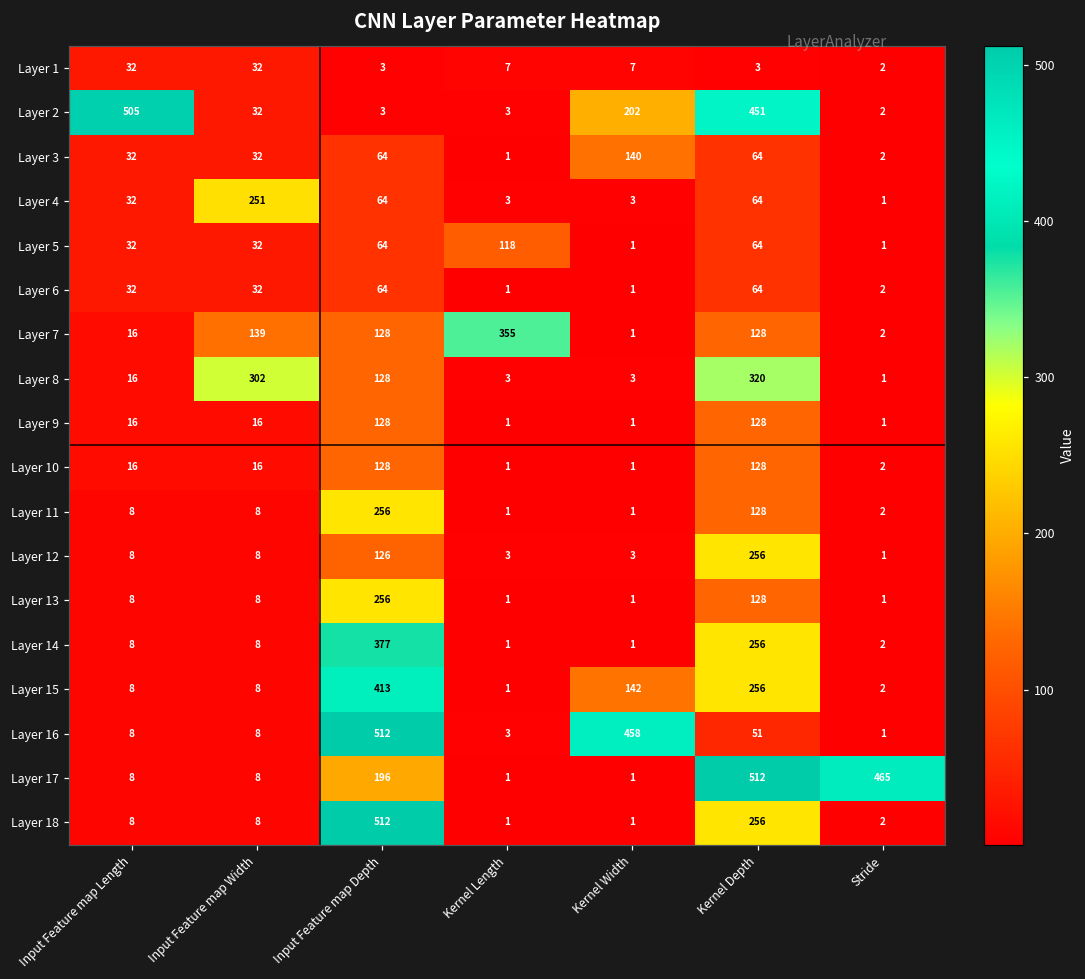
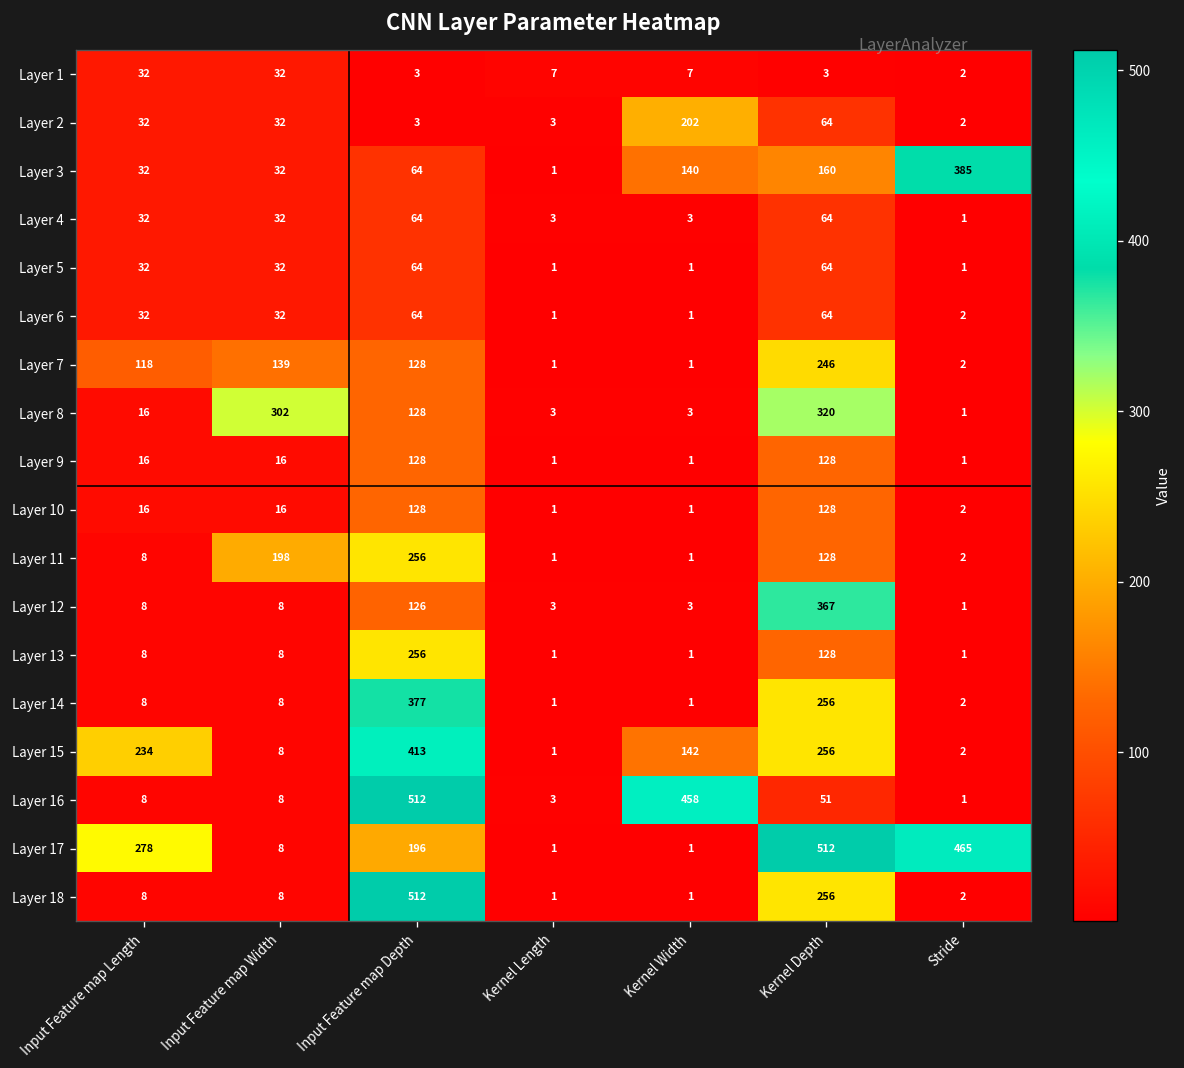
Layer 2, Input Feature map Length: 505 -> 32
Layer 2, Kernel Depth: 451 -> 64
Layer 3, Kernel Depth: 64 -> 160
Layer 3, Stride: 2 -> 385
Layer 4, Input Feature map Width: 251 -> 32
Layer 5, Kernel Length: 118 -> 1
Layer 7, Input Feature map Length: 16 -> 118
Layer 7, Kernel Length: 355 -> 1
Layer 7, Kernel Depth: 128 -> 246
Layer 11, Input Feature map Width: 8 -> 198
Layer 12, Kernel Depth: 256 -> 367
Layer 15, Input Feature map Length: 8 -> 234
Layer 17, Input Feature map Length: 8 -> 278
